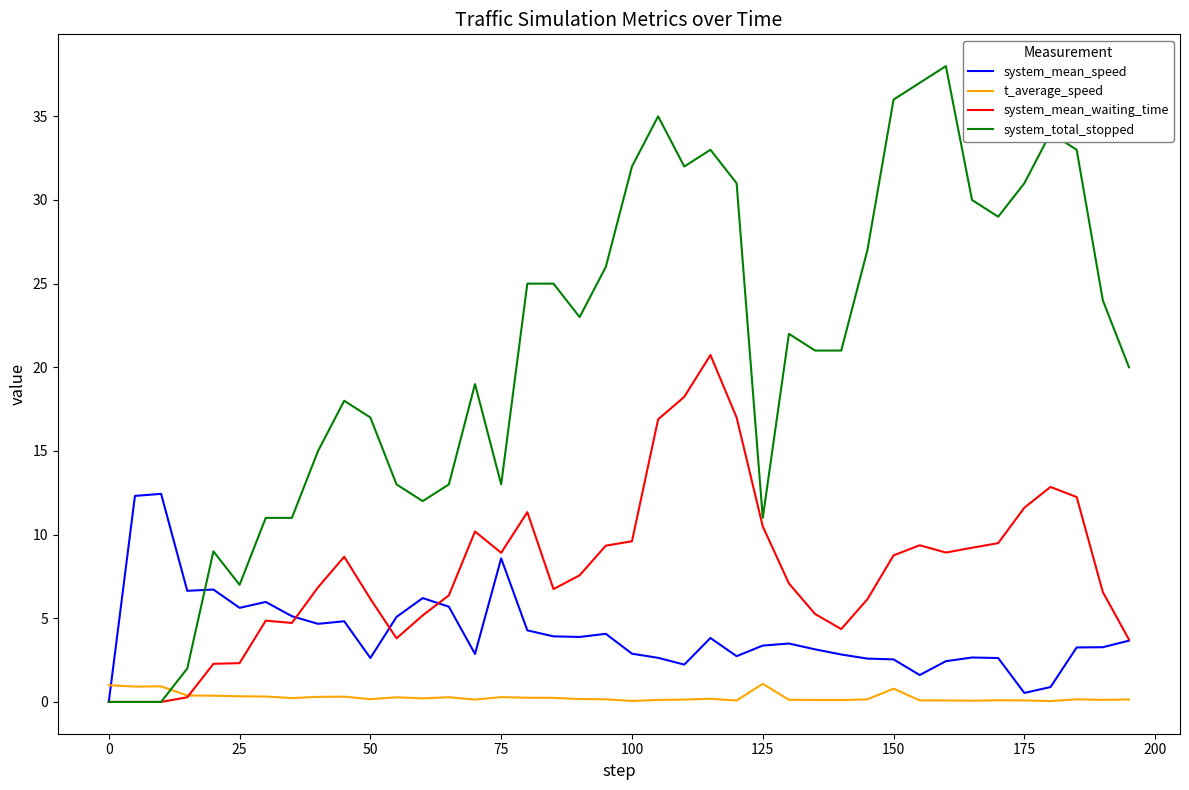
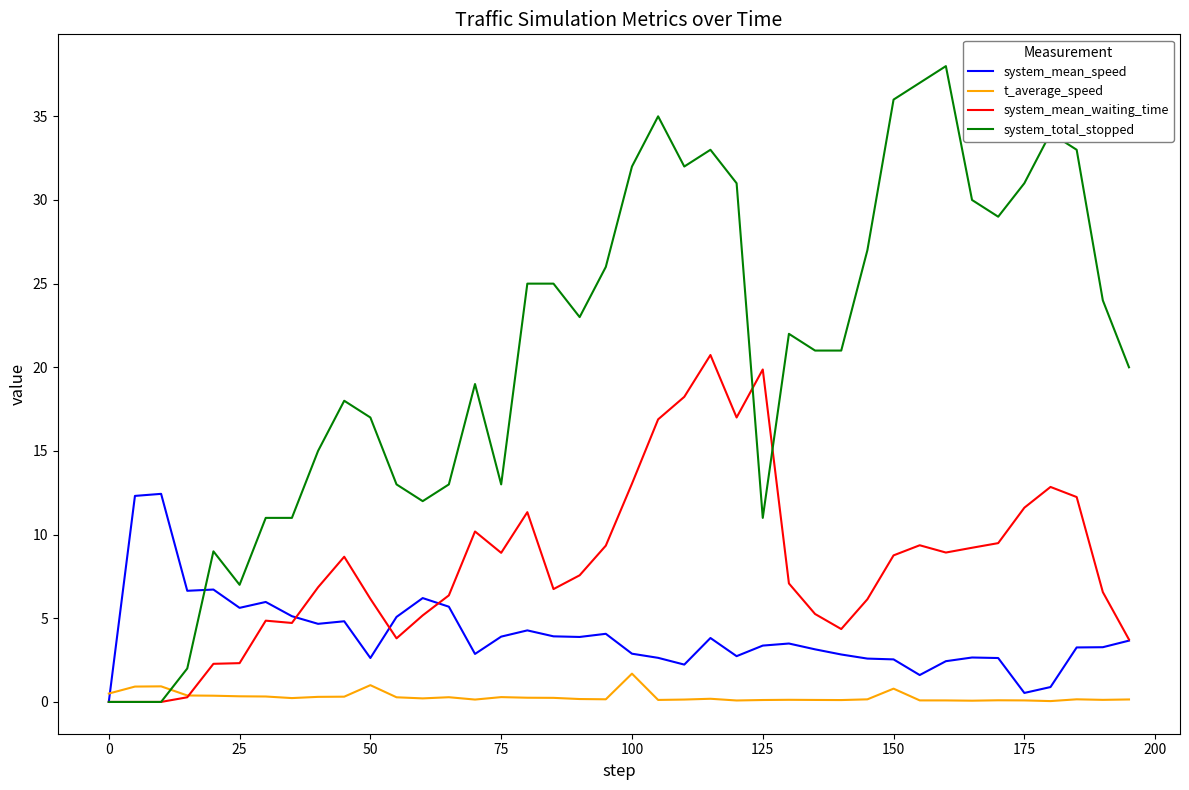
t_average_speed, 0: 1.0 -> 0.5
t_average_speed, 50: 0.2 -> 1.0
system_mean_speed, 75: 8.6 -> 3.9
t_average_speed, 100: 0.1 -> 1.7
system_mean_waiting_time, 100: 9.6 -> 13.0
t_average_speed, 125: 1.1 -> 0.1
system_mean_waiting_time, 125: 10.5 -> 19.9
